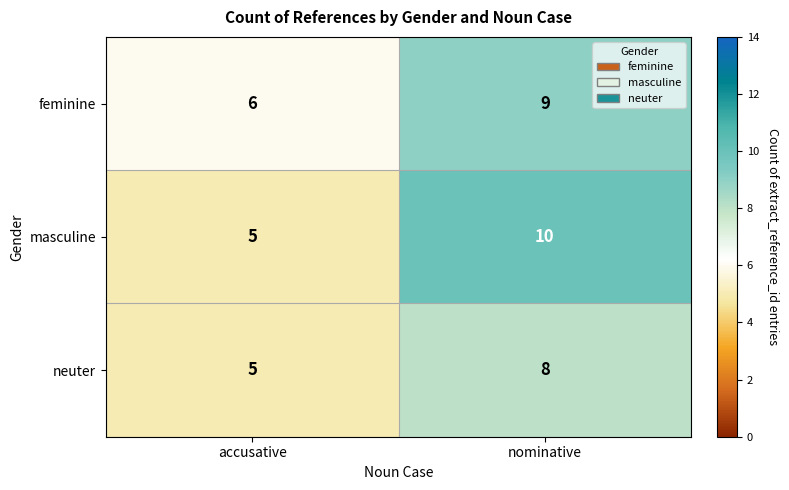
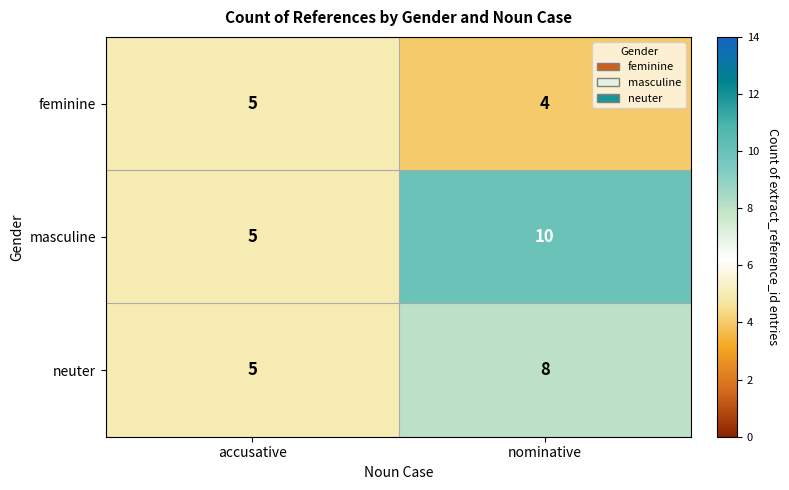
feminine, accusative: 6 -> 5
feminine, nominative: 9 -> 4
